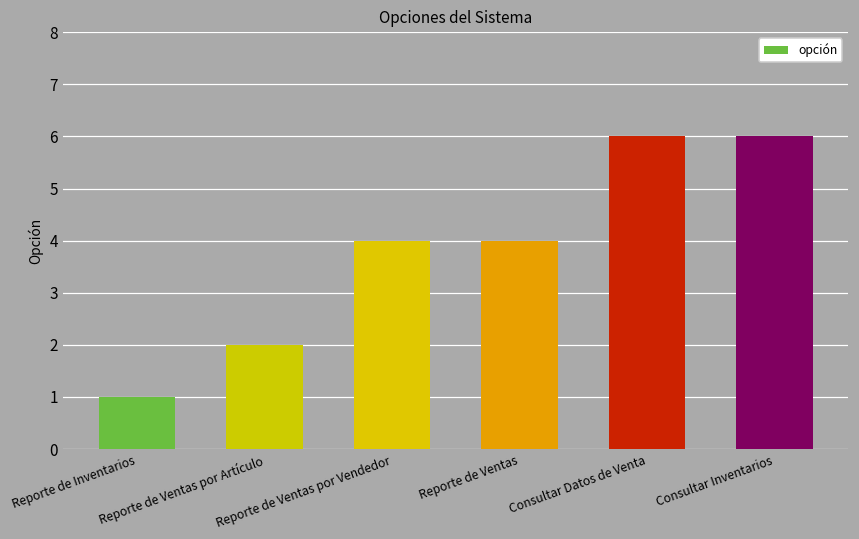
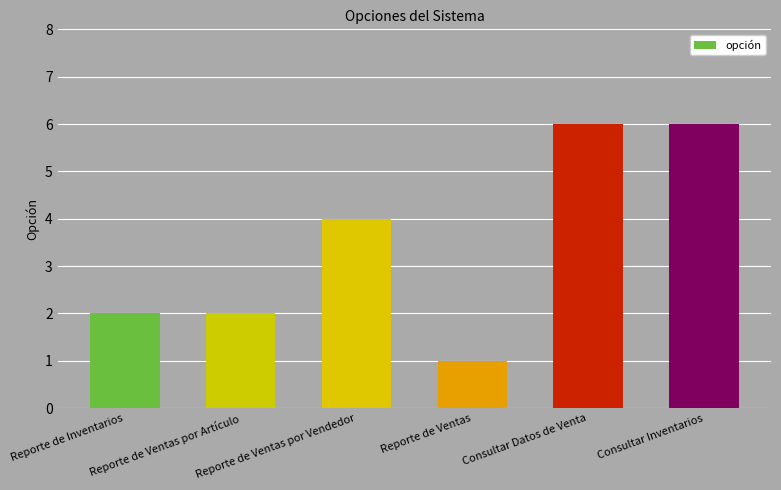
Reporte de Inventarios: 1 -> 2
Reporte de Ventas: 4 -> 1
